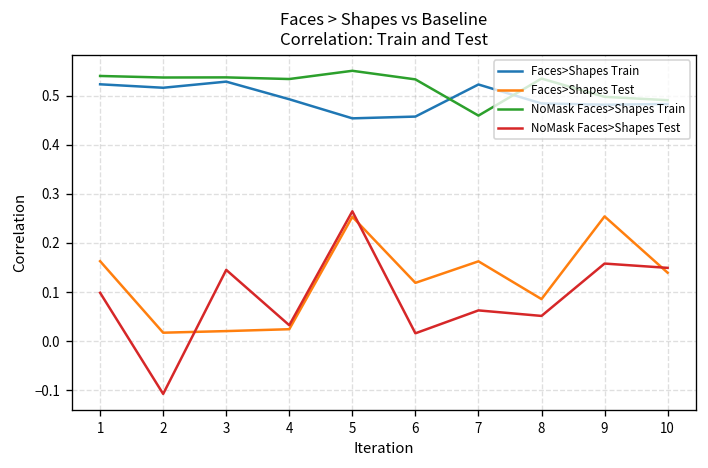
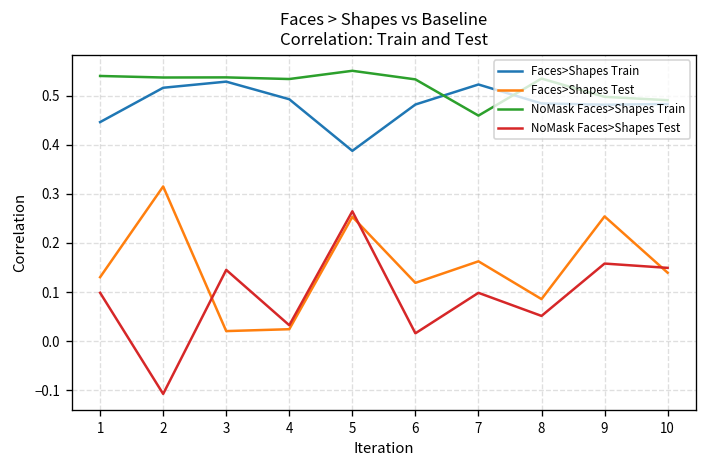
Faces>Shapes Train, 1: 0.52 -> 0.45
Faces>Shapes Test, 1: 0.16 -> 0.13
Faces>Shapes Test, 2: 0.02 -> 0.32
Faces>Shapes Train, 5: 0.45 -> 0.39
Faces>Shapes Train, 6: 0.46 -> 0.48
NoMask Faces>Shapes Test, 7: 0.06 -> 0.10
